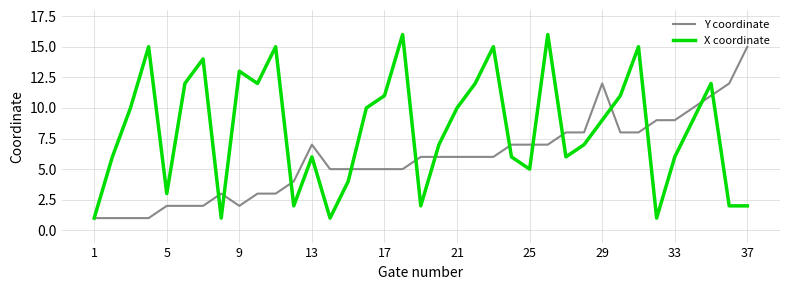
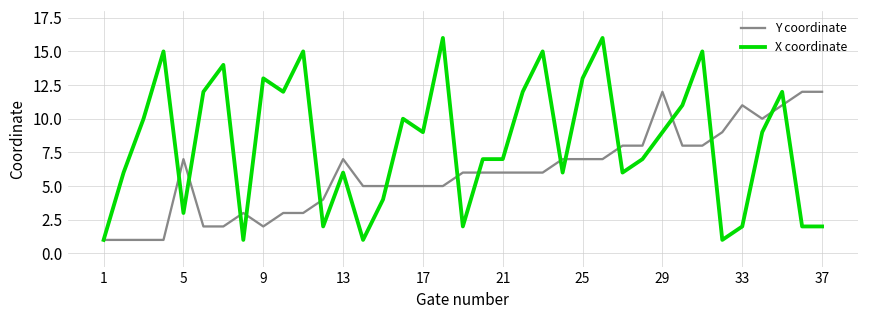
Y coordinate, 5: 2 -> 7
X coordinate, 17: 11 -> 9
X coordinate, 21: 10 -> 7
X coordinate, 25: 5 -> 13
Y coordinate, 33: 9 -> 11
X coordinate, 33: 6 -> 2
Y coordinate, 37: 15 -> 12
